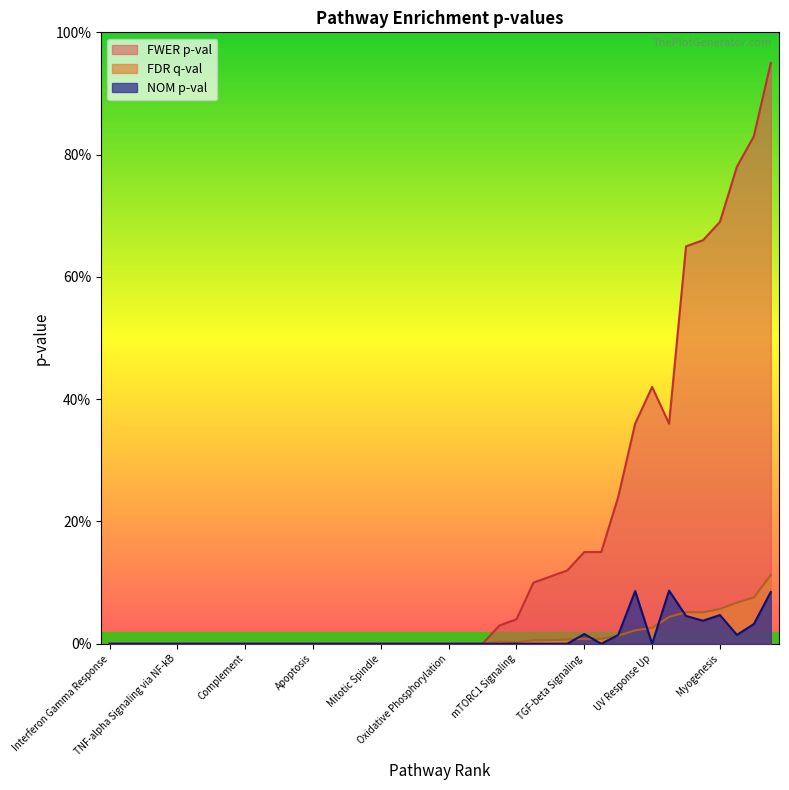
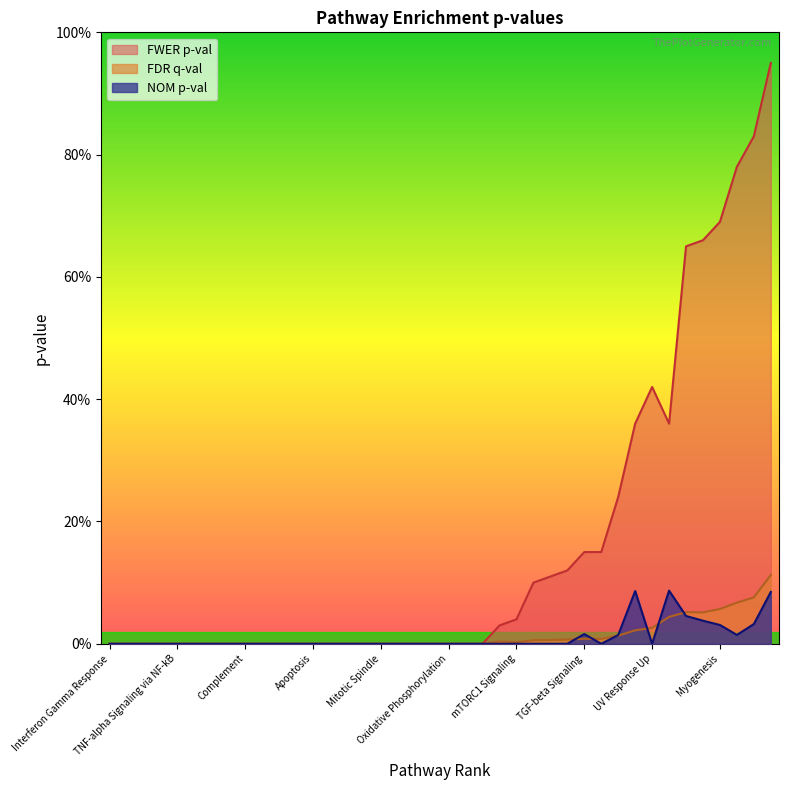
NOM p-val, Myogenesis: 5% -> 3%
